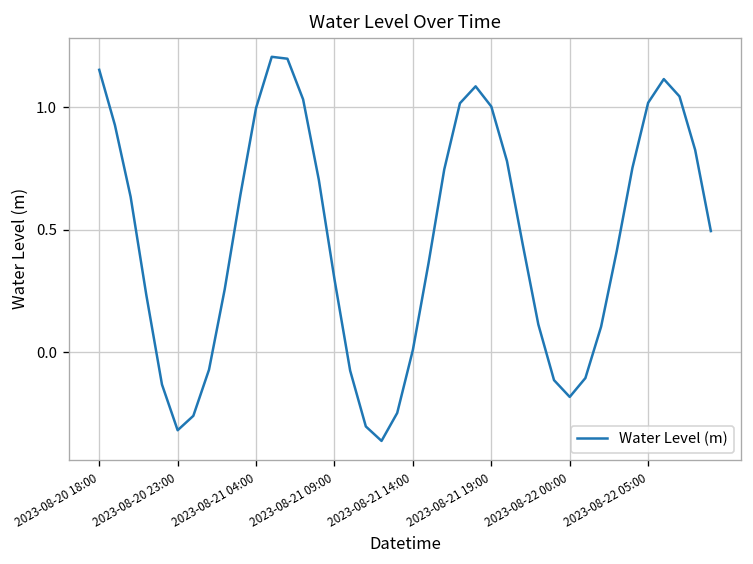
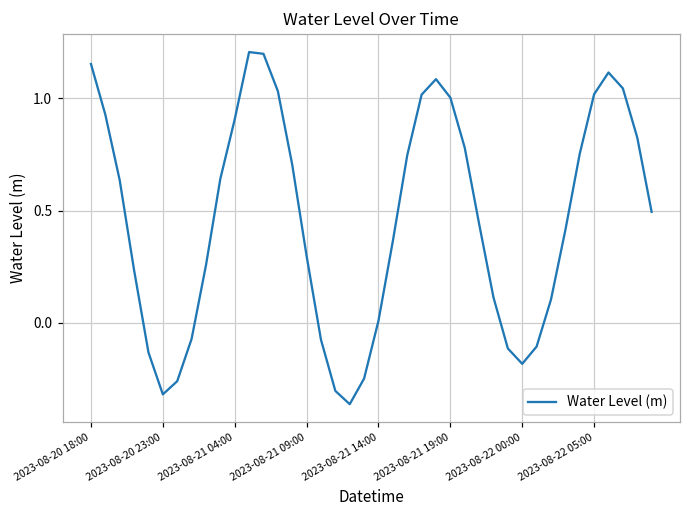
2023-08-21 04:00: 1.00 -> 0.91
